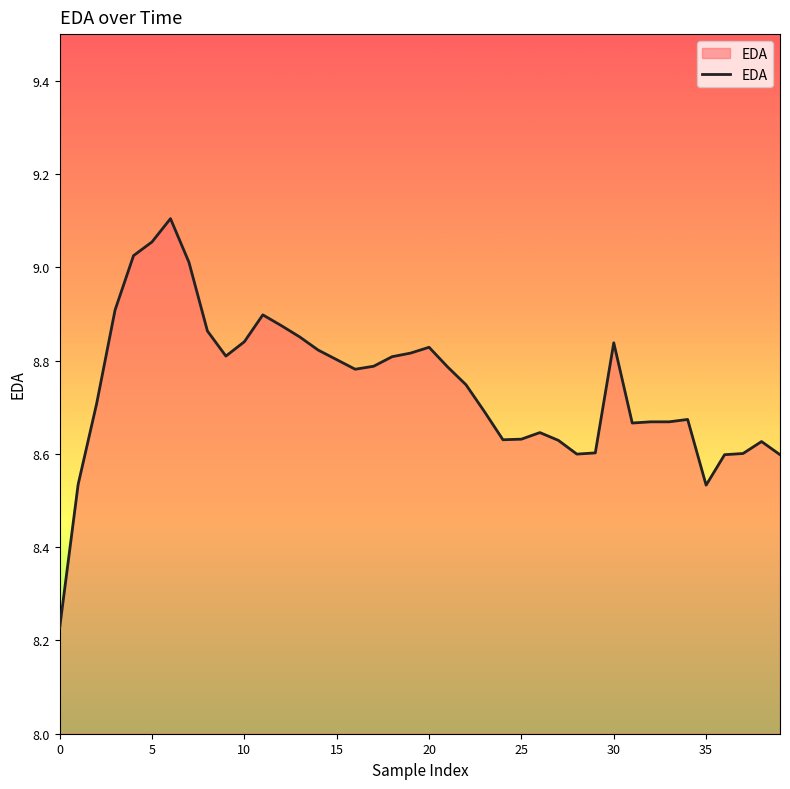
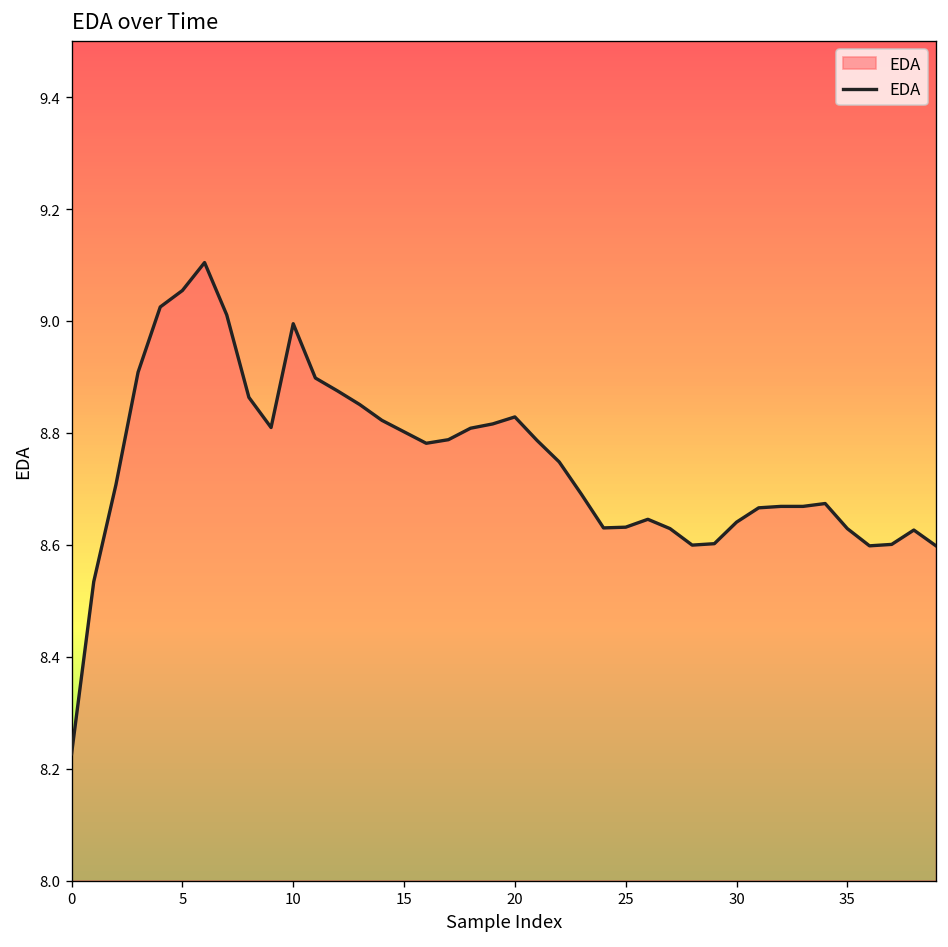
10: 8.84 -> 9.00
30: 8.84 -> 8.64
35: 8.53 -> 8.63
